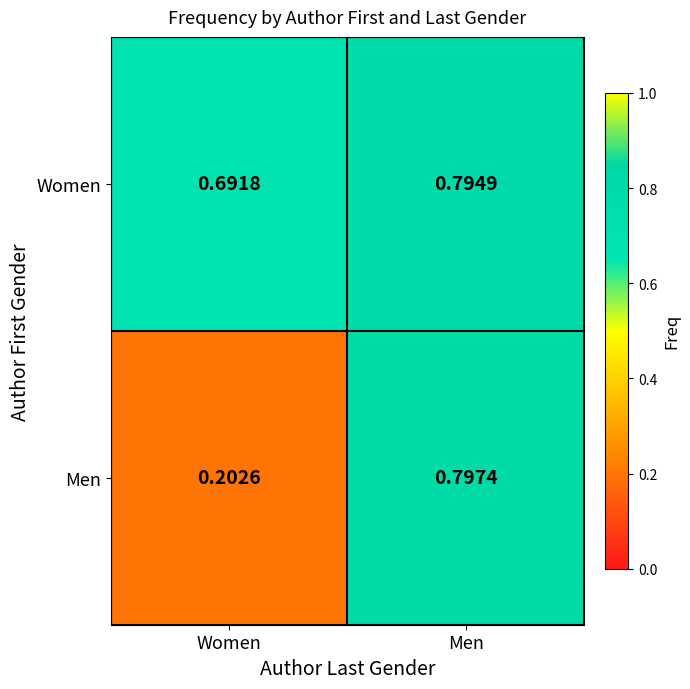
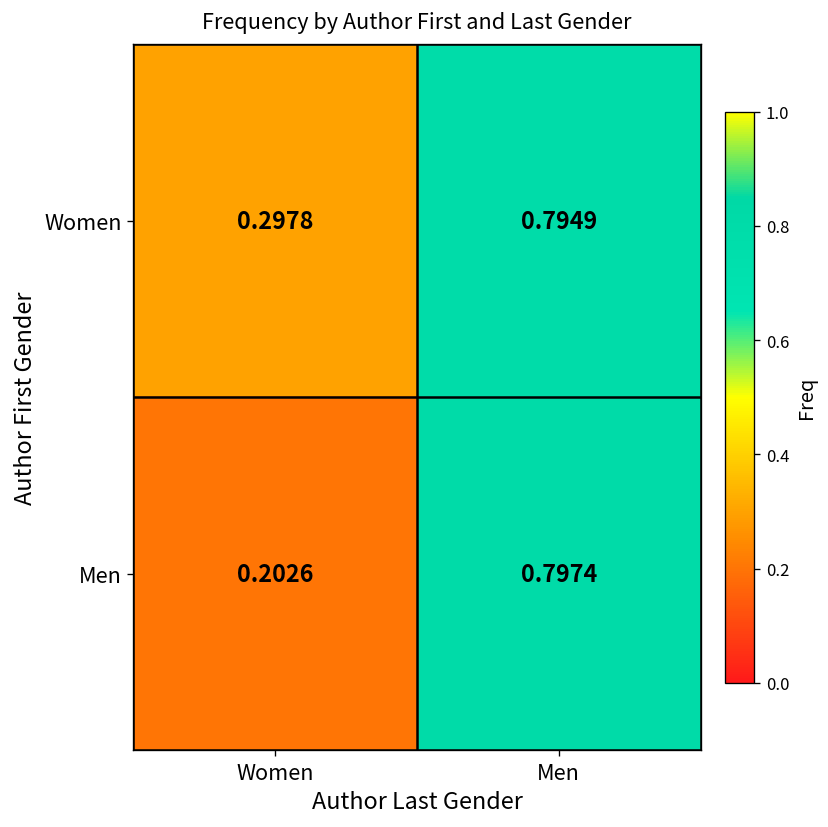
Women, Women: 0.6918 -> 0.2978
